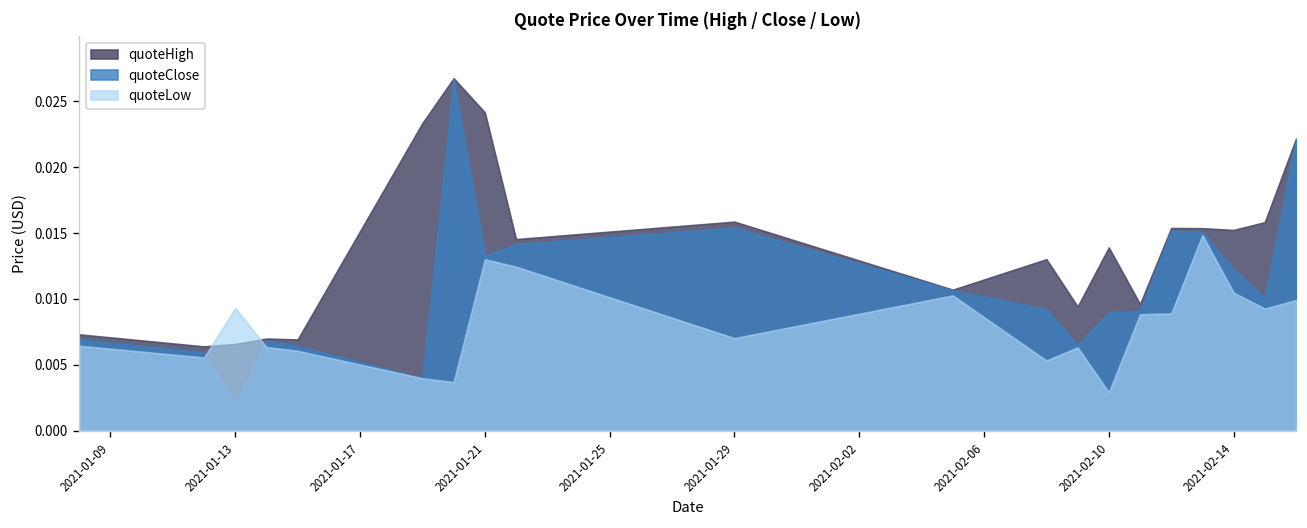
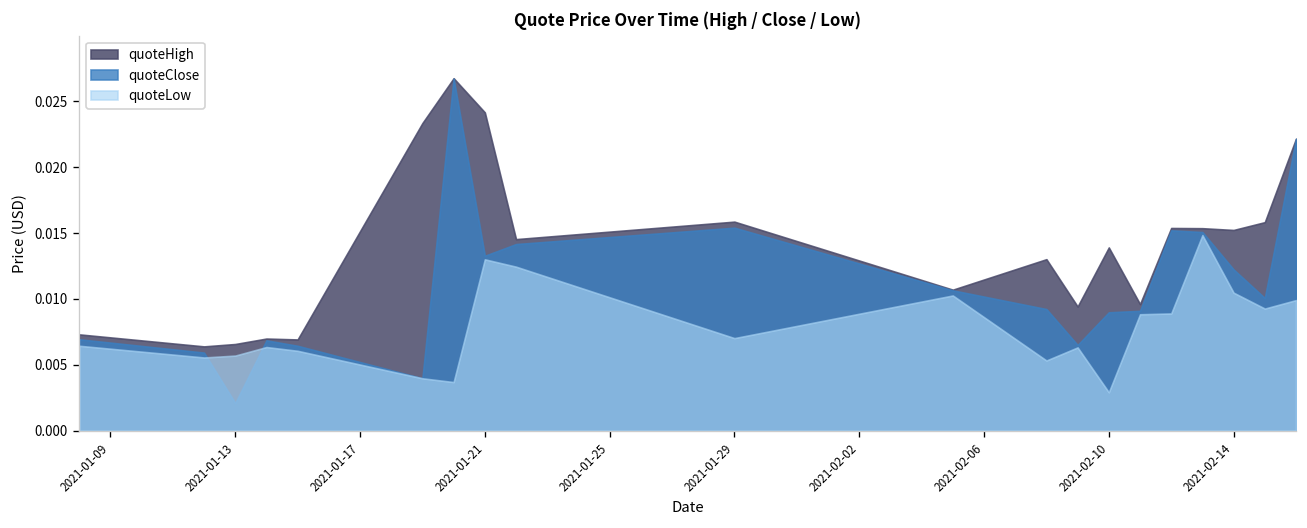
quoteLow, 2021-01-13: 0.0093 -> 0.0057
